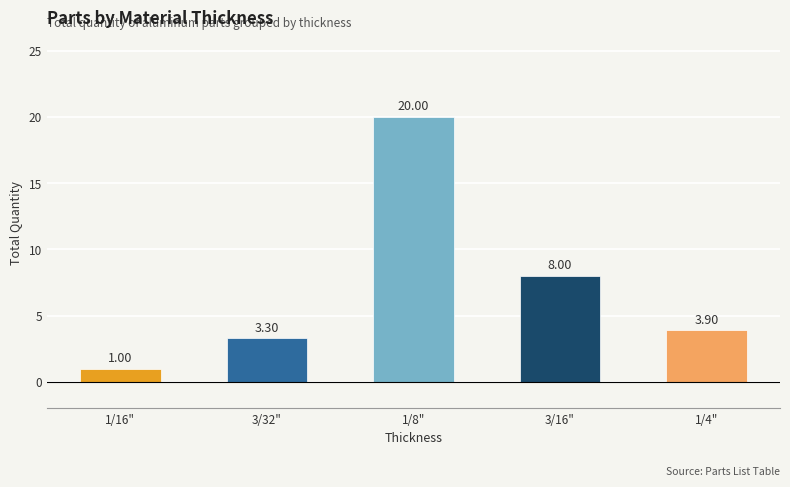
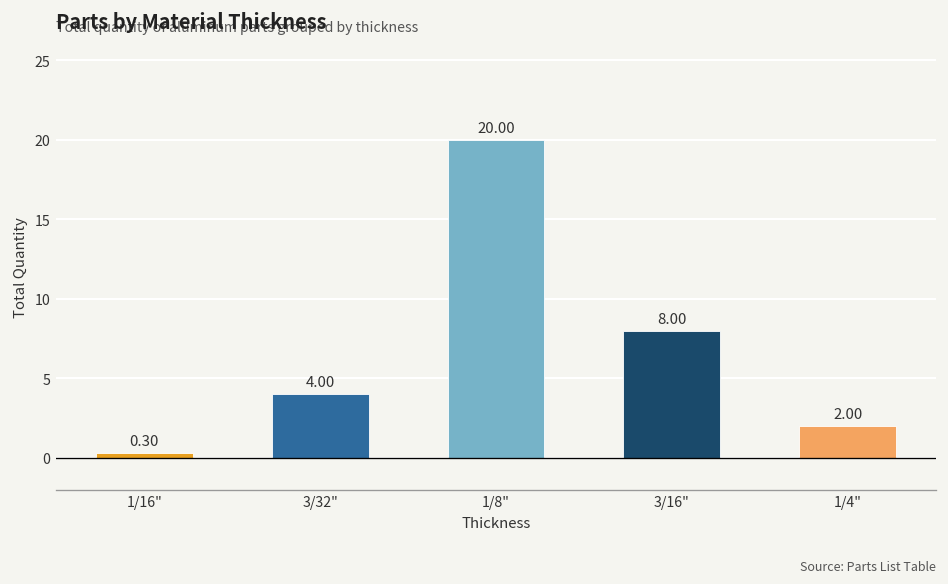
1/16": 1.00 -> 0.30
3/32": 3.30 -> 4.00
1/4": 3.90 -> 2.00
